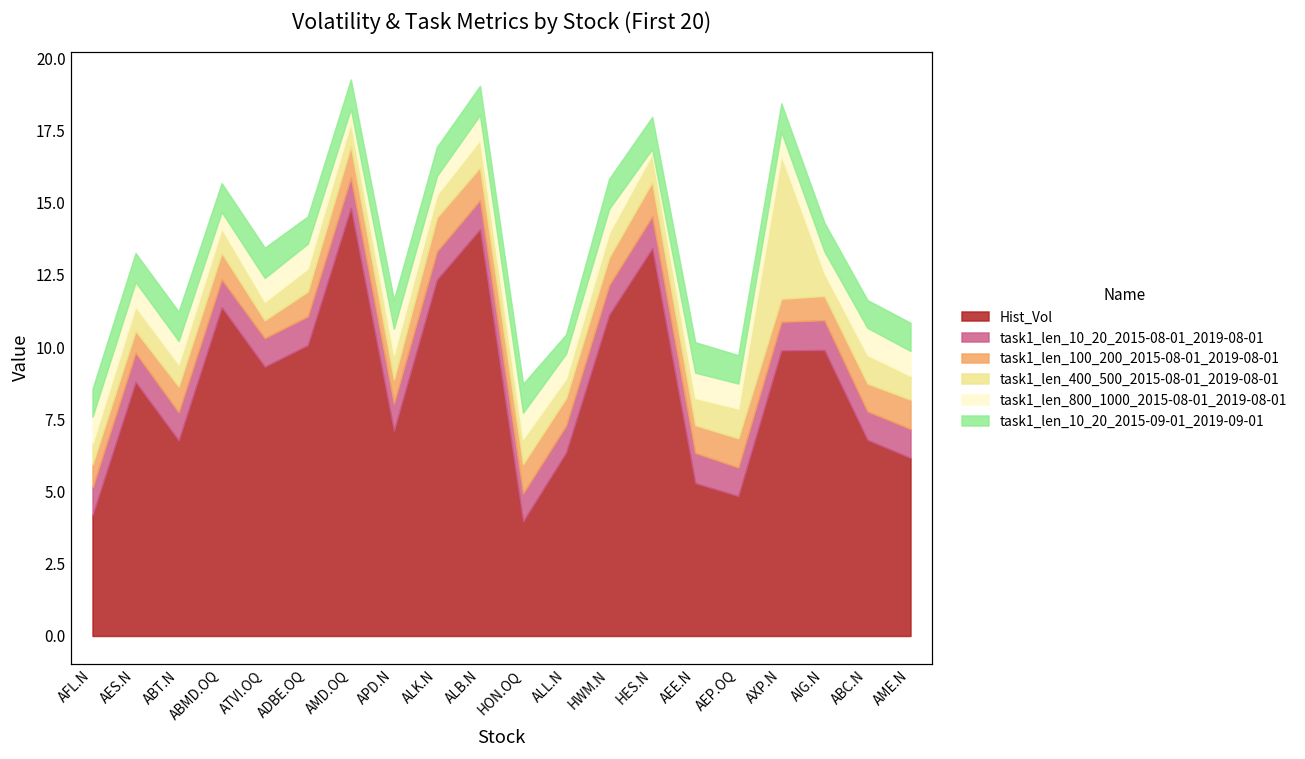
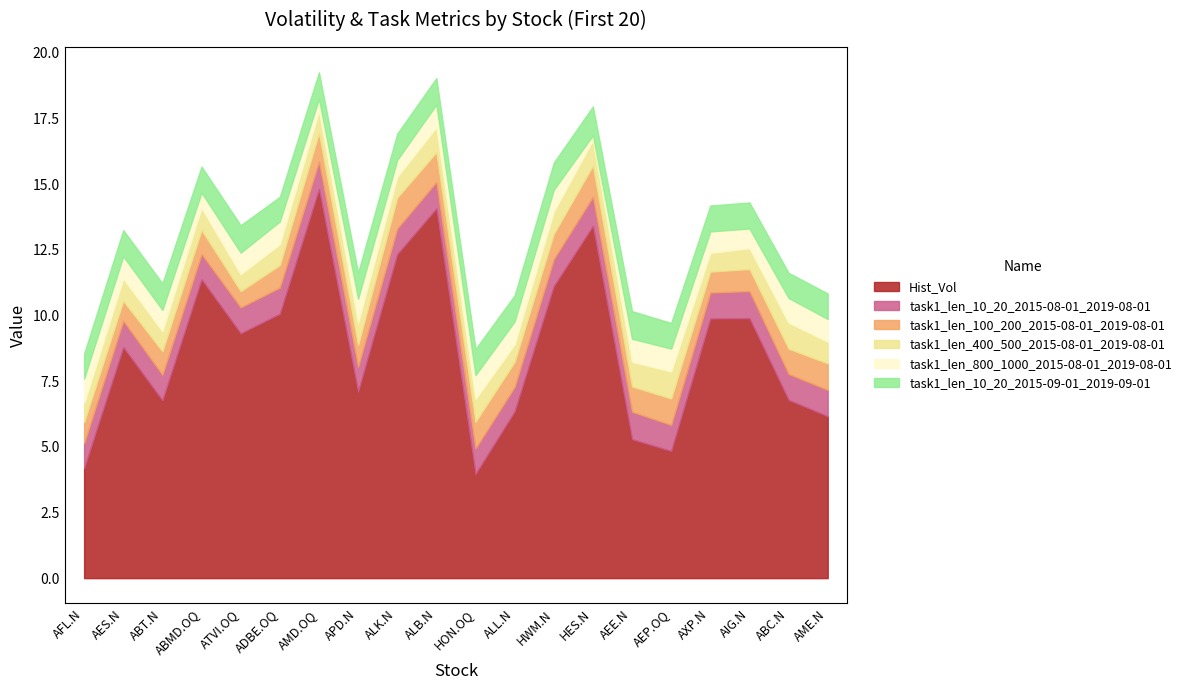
task1_len_10_20_2015-09-01_2019-09-01, ALL.N: 0.7 -> 1.0
task1_len_400_500_2015-08-01_2019-08-01, AXP.N: 5.0 -> 0.7
